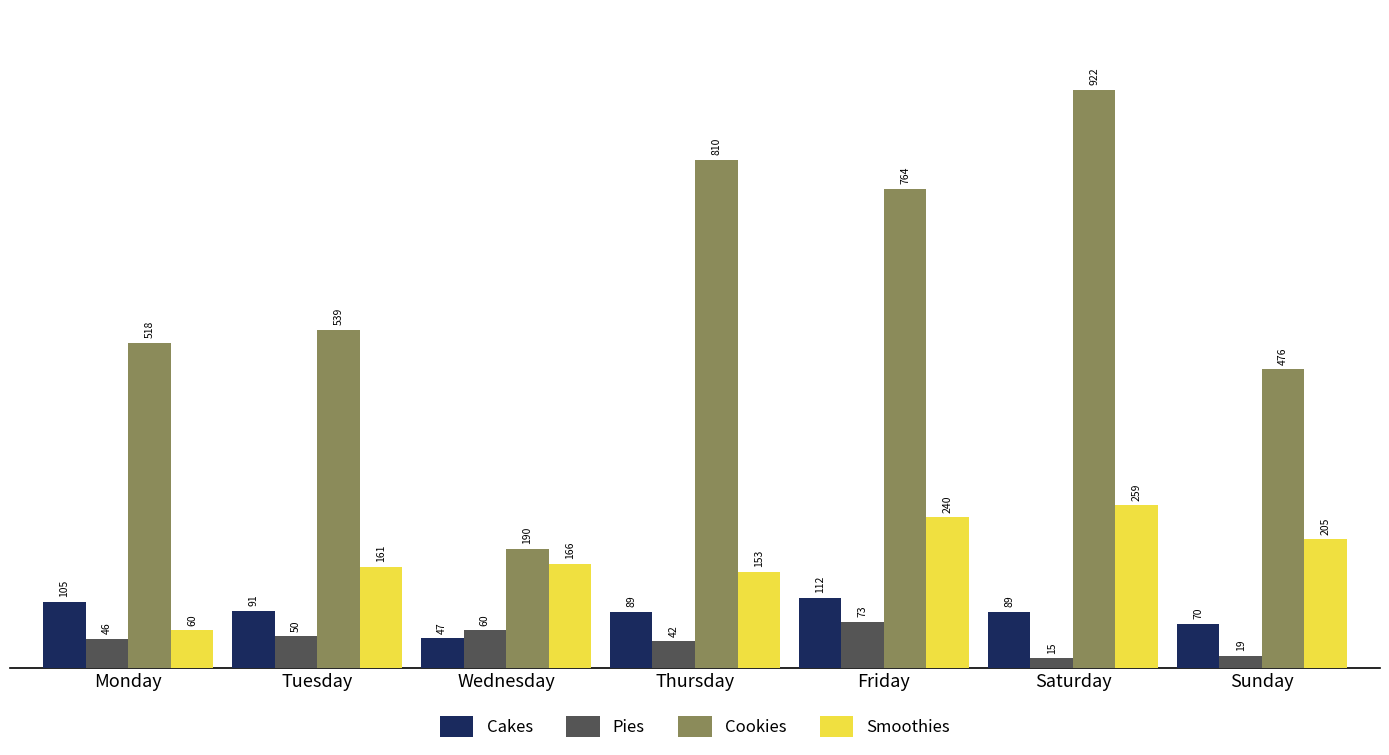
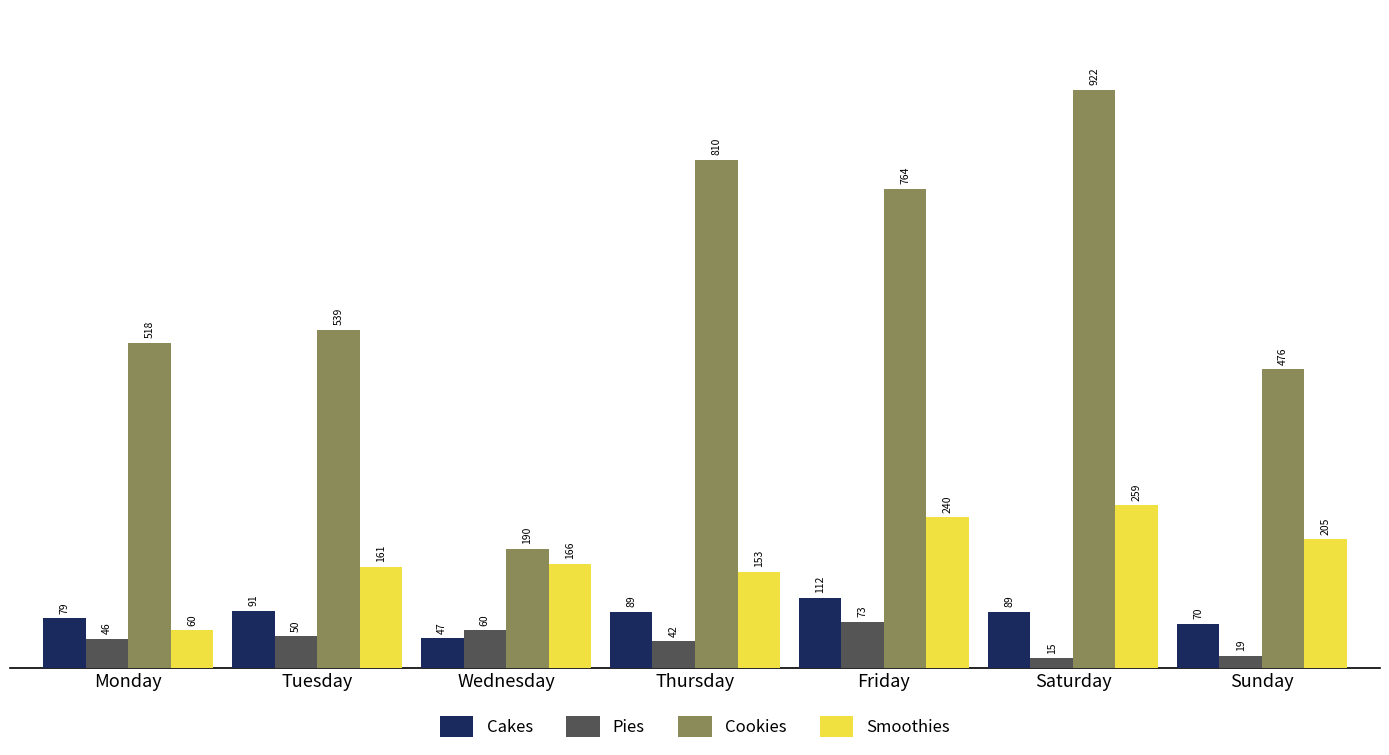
Cakes, Monday: 105 -> 79
